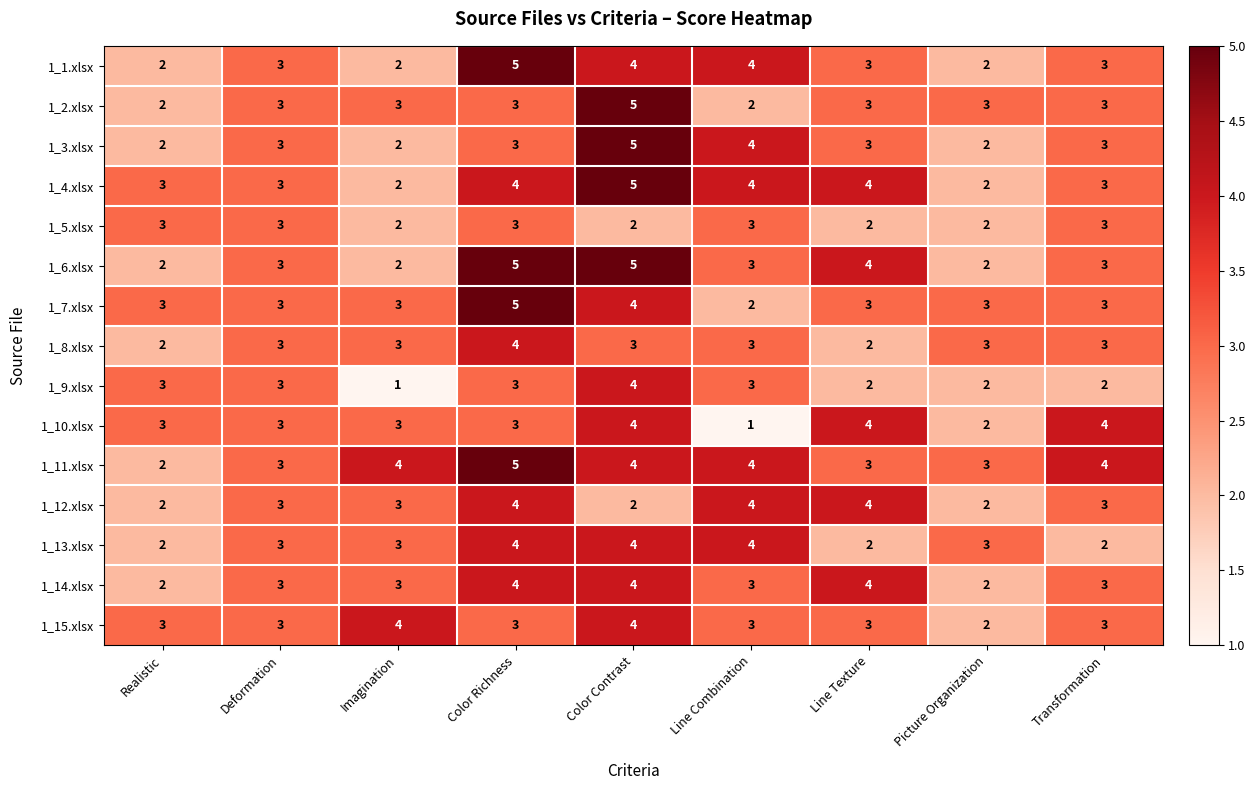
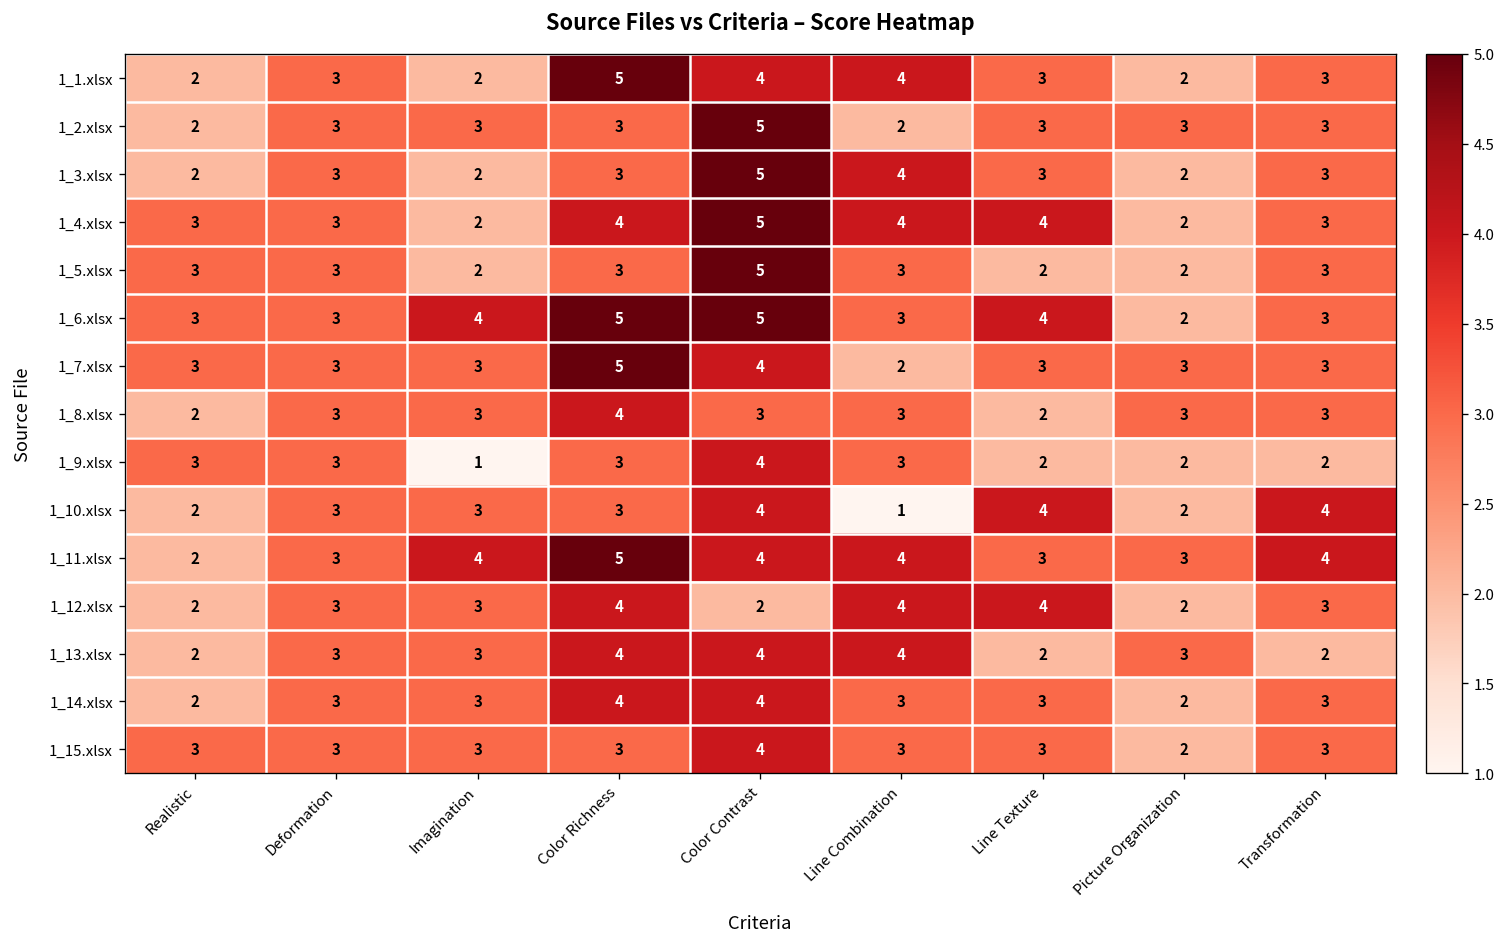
1_5.xlsx, Color Contrast: 2 -> 5
1_6.xlsx, Realistic: 2 -> 3
1_6.xlsx, Imagination: 2 -> 4
1_10.xlsx, Realistic: 3 -> 2
1_14.xlsx, Line Texture: 4 -> 3
1_15.xlsx, Imagination: 4 -> 3
